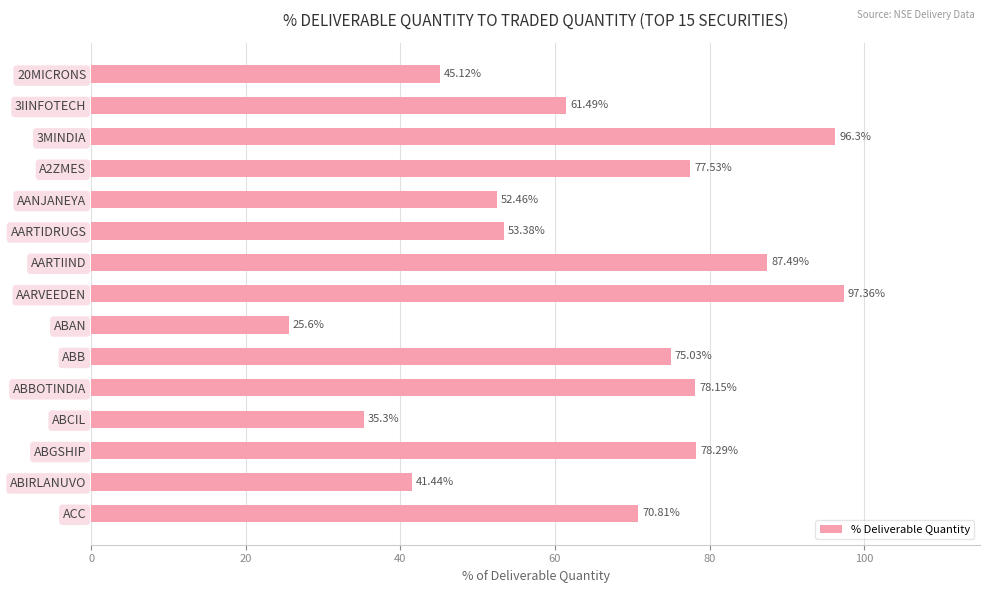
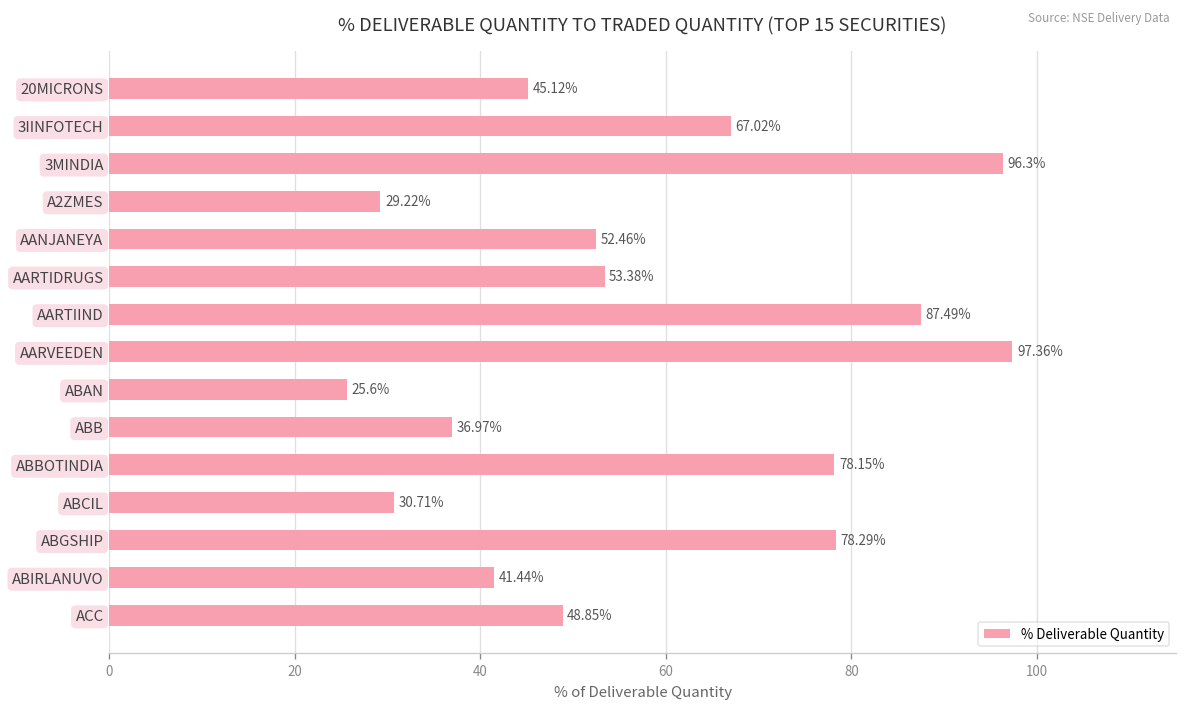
3IINFOTECH: 61.49% -> 67.02%
A2ZMES: 77.53% -> 29.22%
ABB: 75.03% -> 36.97%
ABCIL: 35.3% -> 30.71%
ACC: 70.81% -> 48.85%
